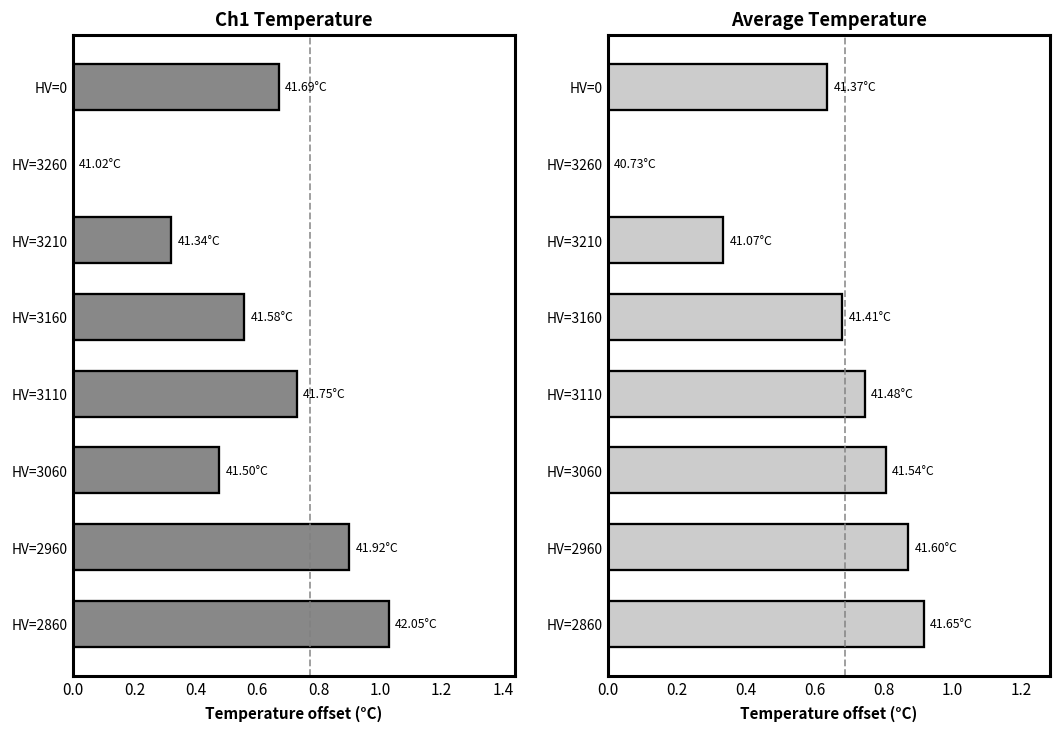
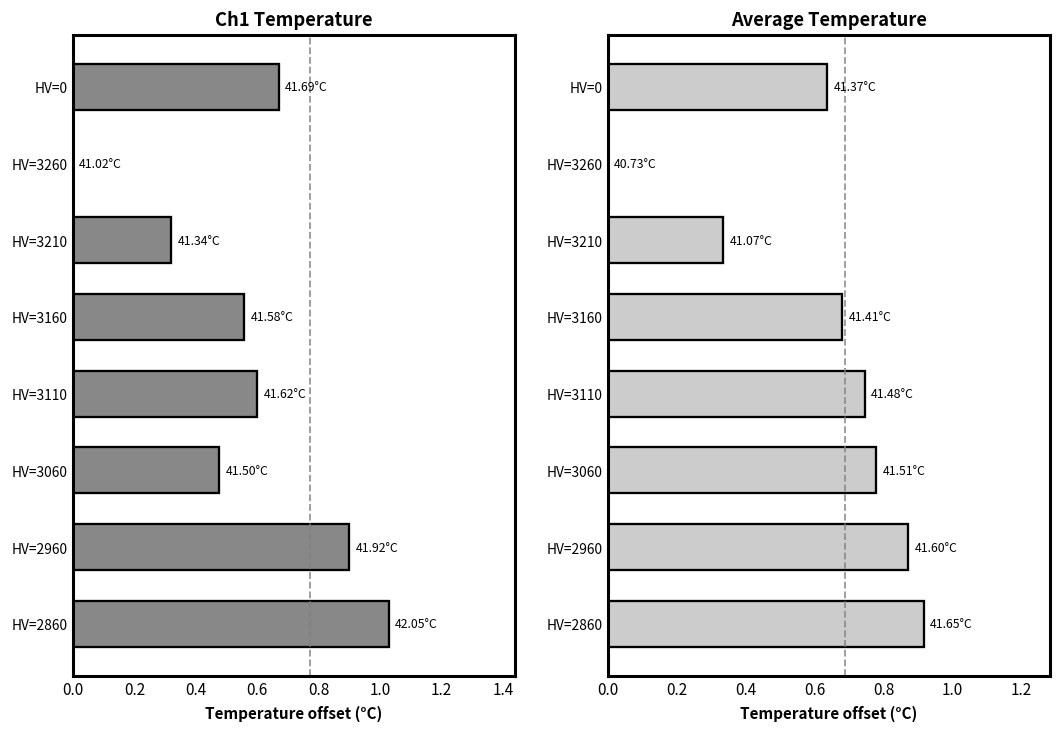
Ch1 Temperature, HV=3110: 41.75°C -> 41.62°C
Average Temperature, HV=3060: 41.54°C -> 41.51°C
